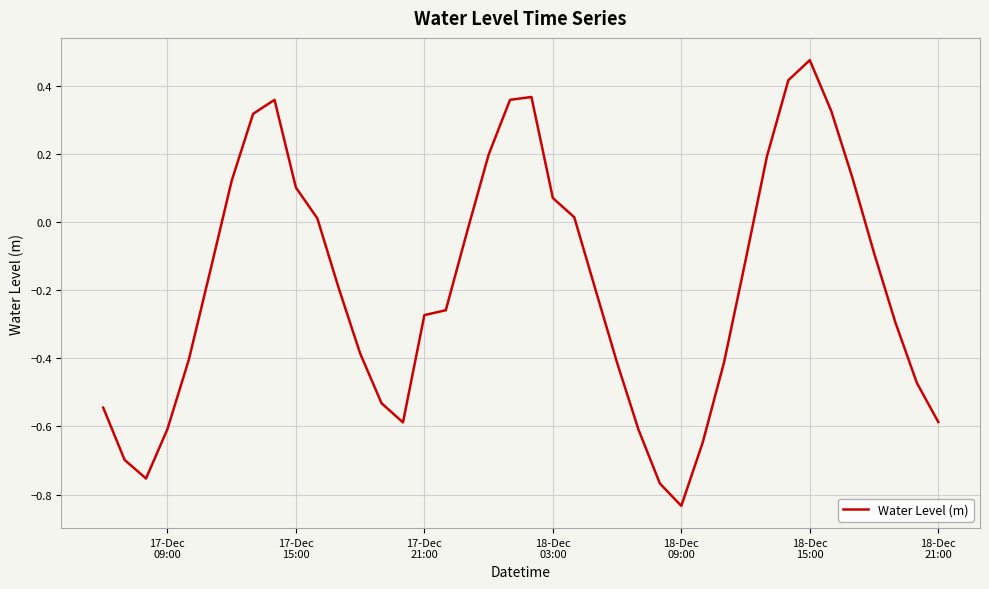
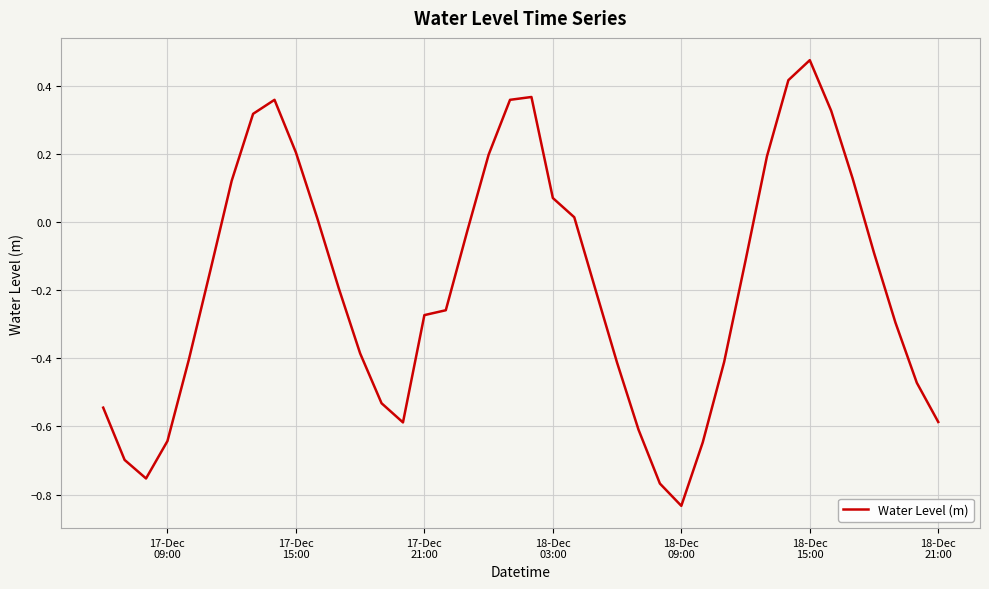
17-Dec 09:00: -0.61 -> -0.64
17-Dec 15:00: 0.10 -> 0.20
